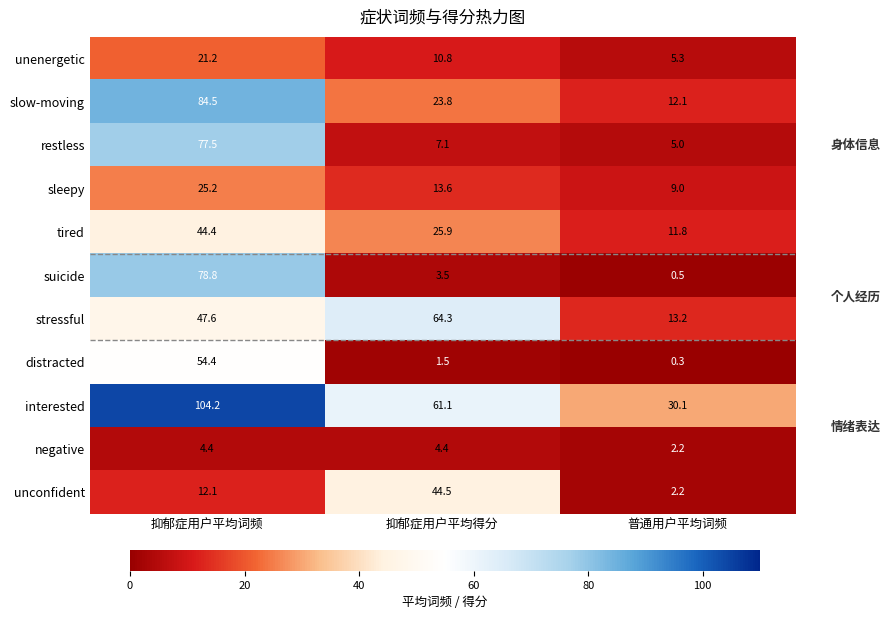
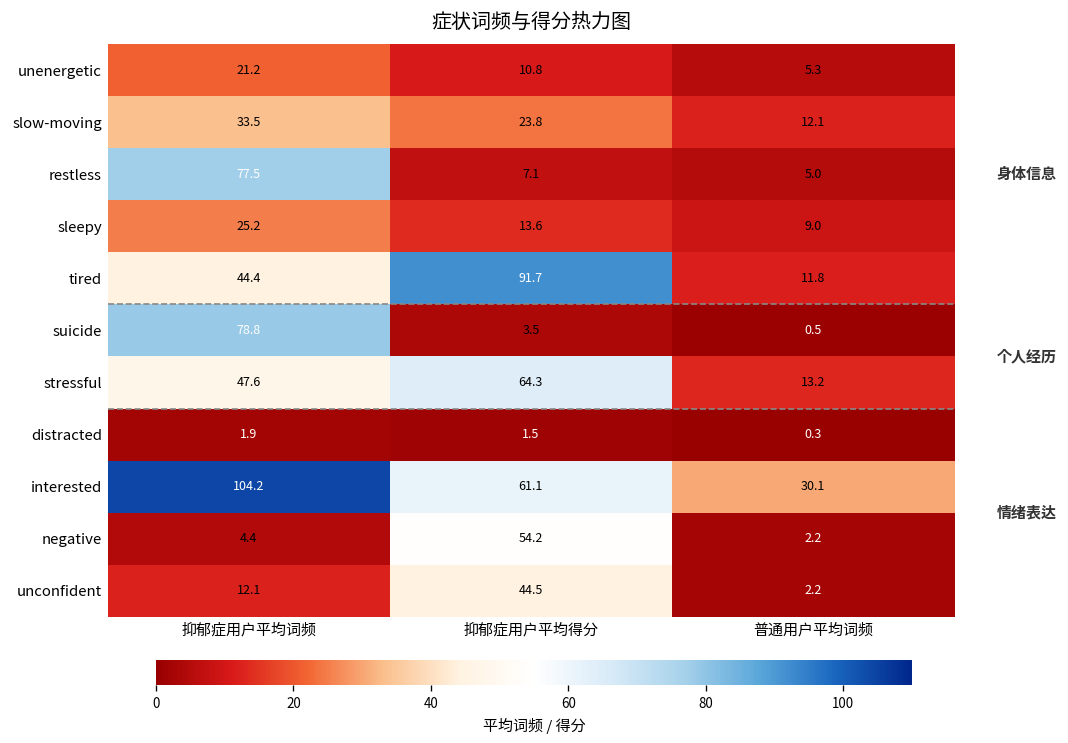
slow-moving, 抑郁症用户平均词频: 84.5 -> 33.5
tired, 抑郁症用户平均得分: 25.9 -> 91.7
distracted, 抑郁症用户平均词频: 54.4 -> 1.9
negative, 抑郁症用户平均得分: 4.4 -> 54.2
